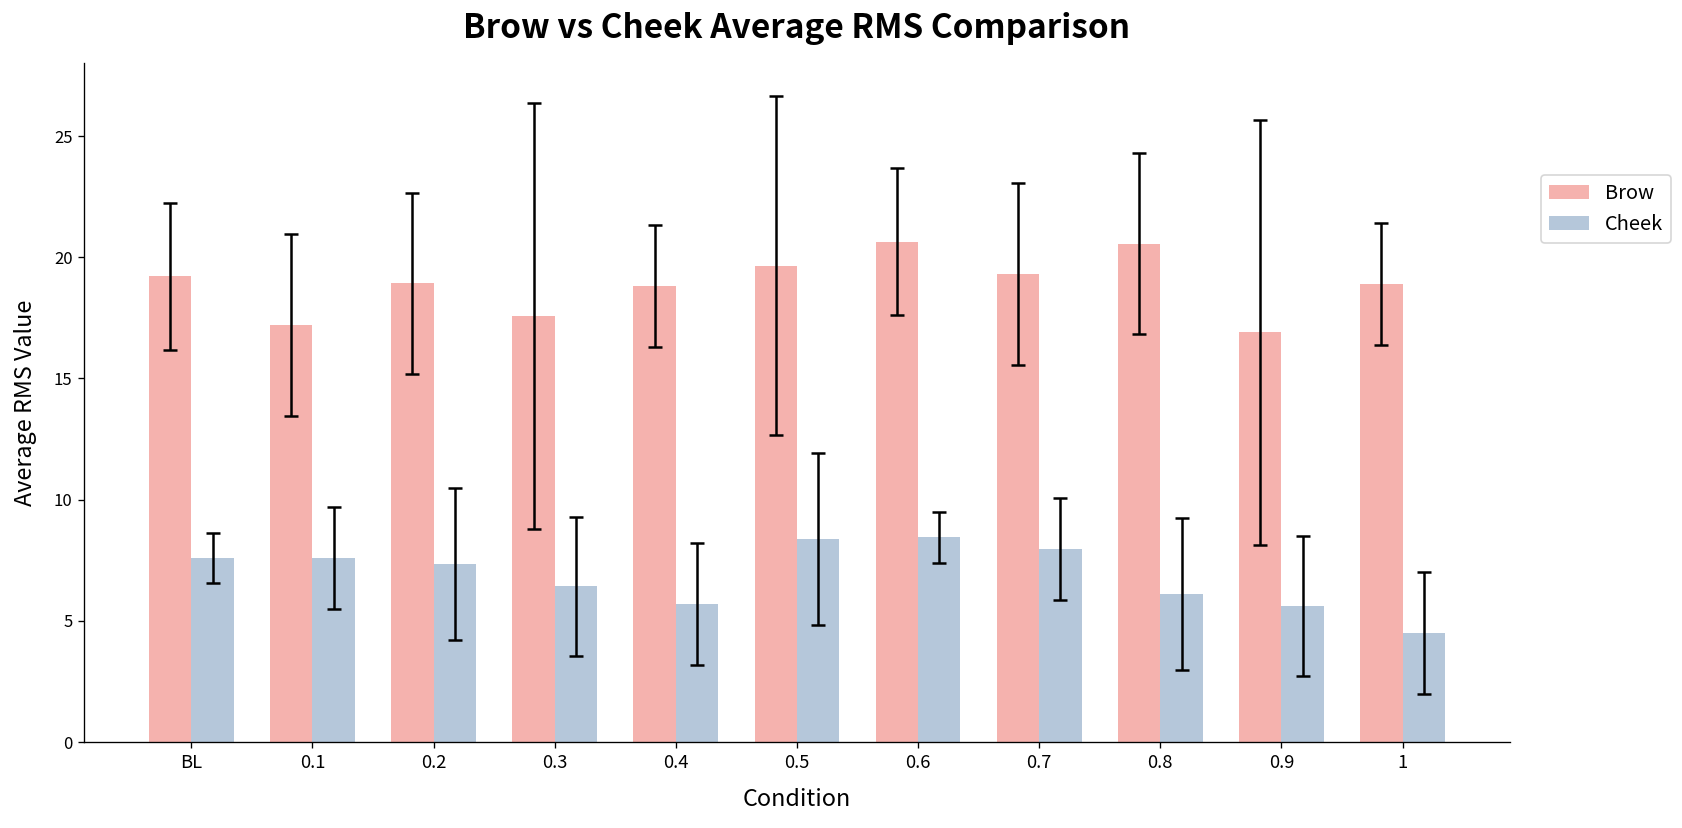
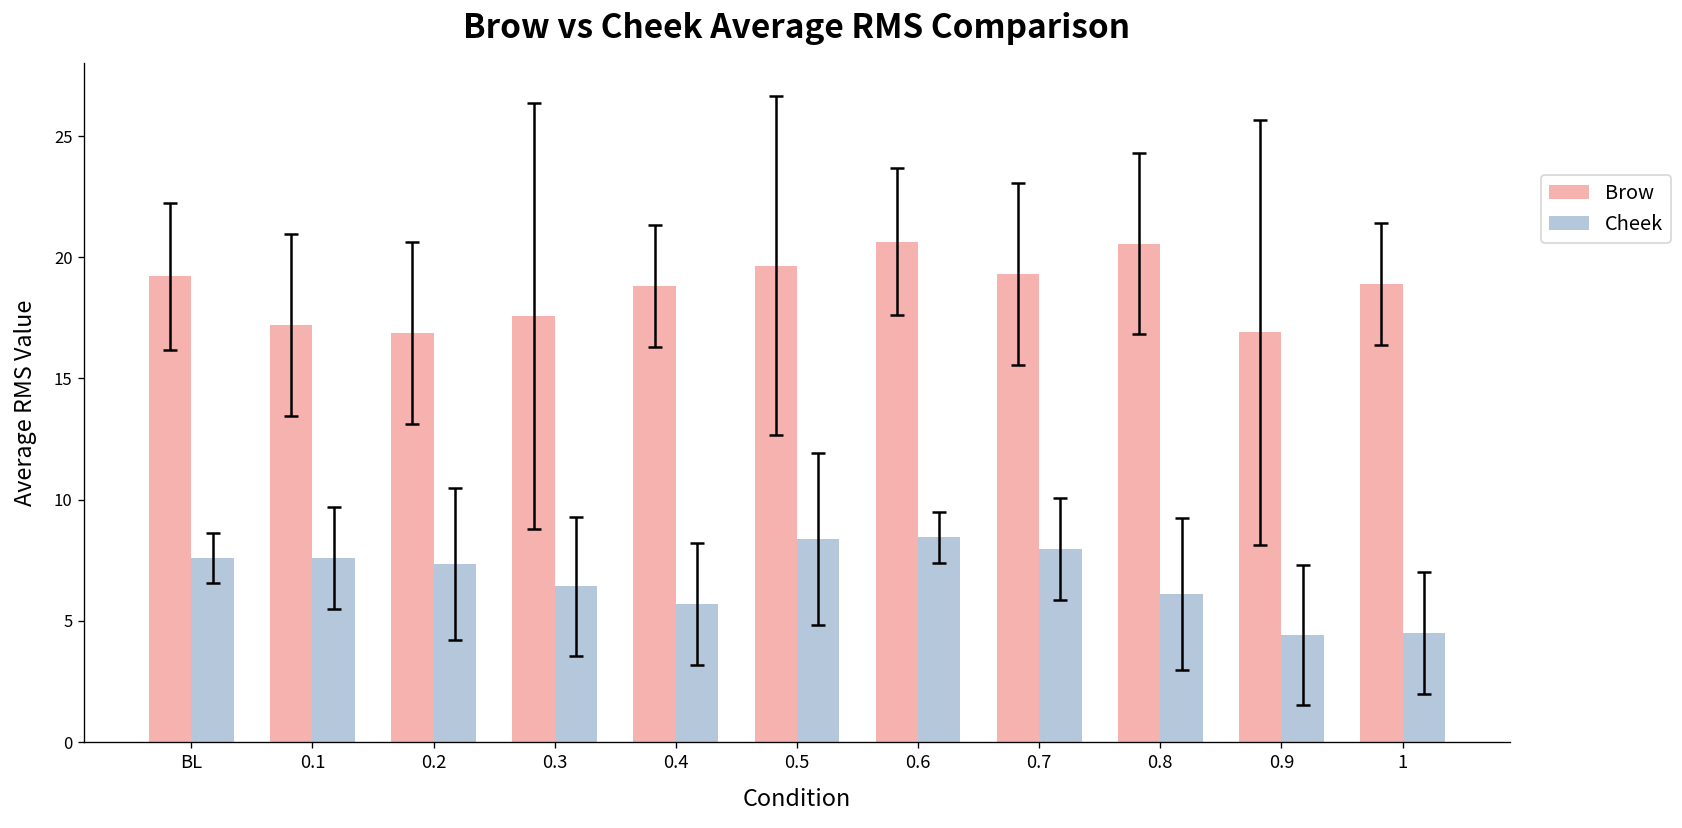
Brow, 0.2: 18.9 -> 16.9
Cheek, 0.9: 5.6 -> 4.4
